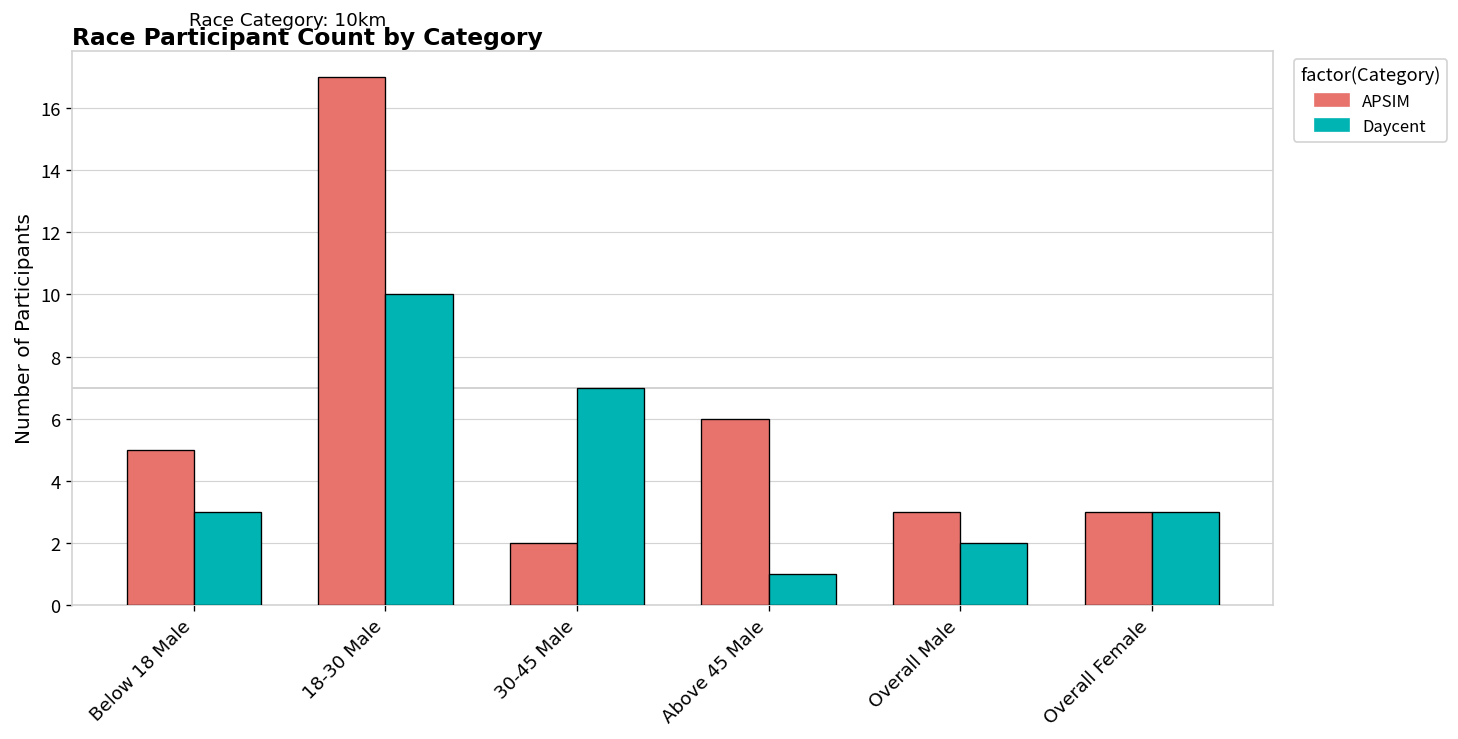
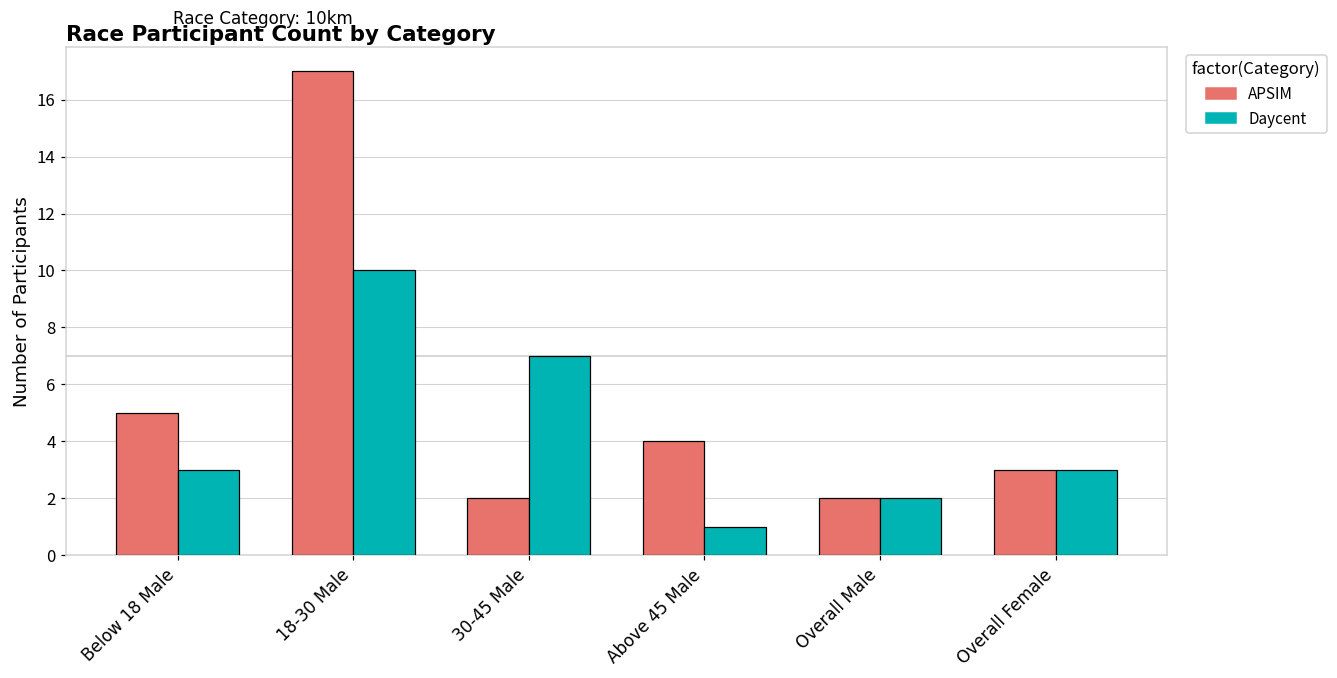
APSIM, Above 45 Male: 6 -> 4
APSIM, Overall Male: 3 -> 2
